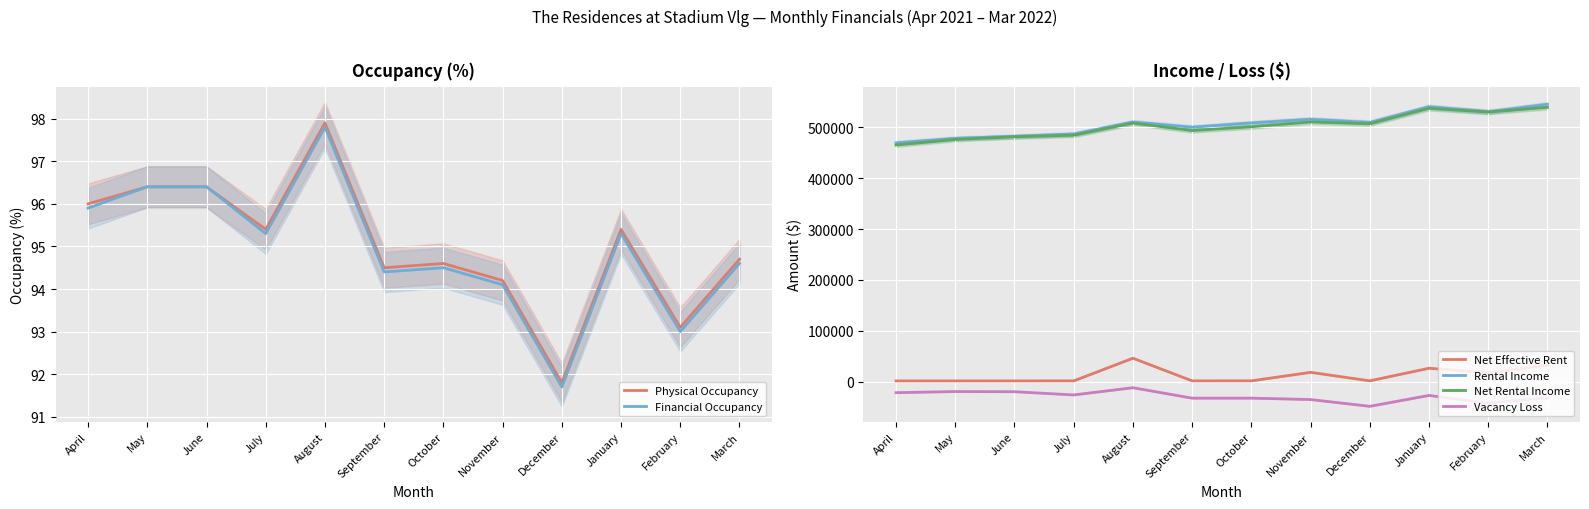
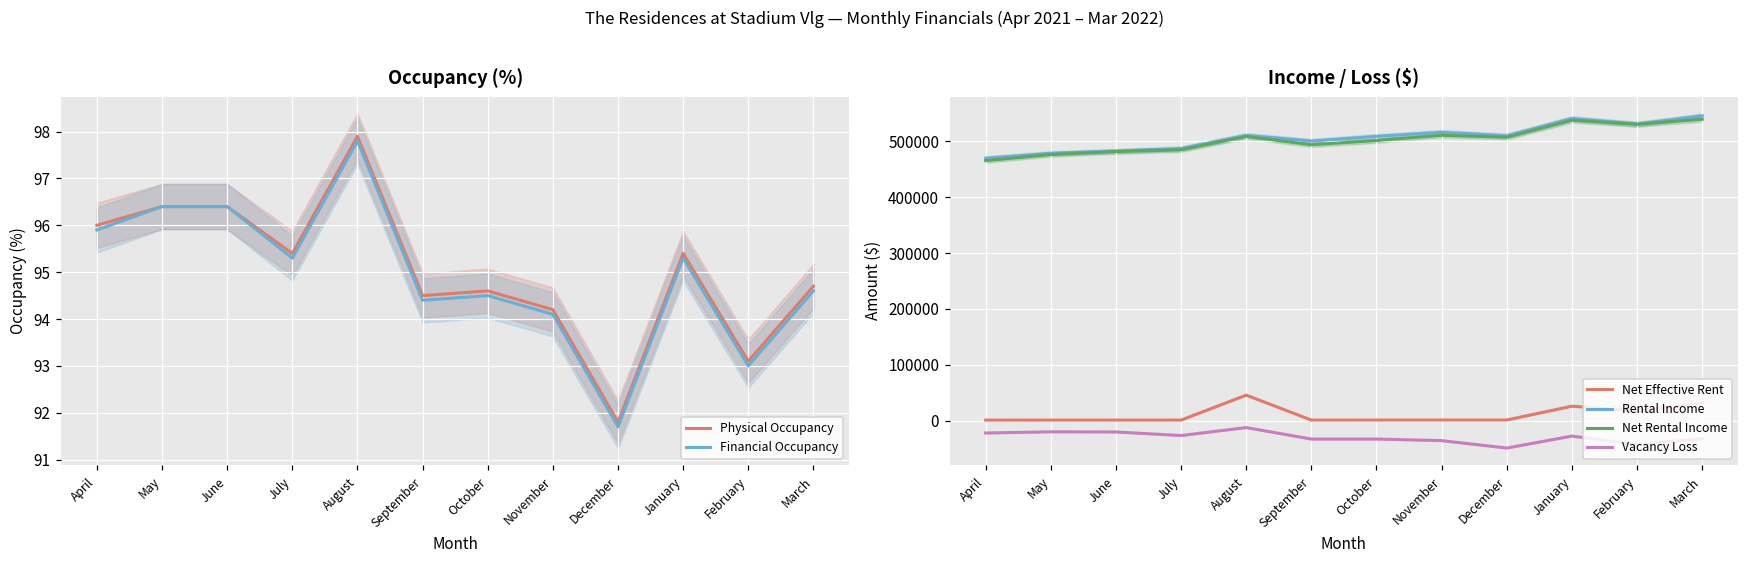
Income / Loss ($), Net Effective Rent, November: 20000 -> 0
